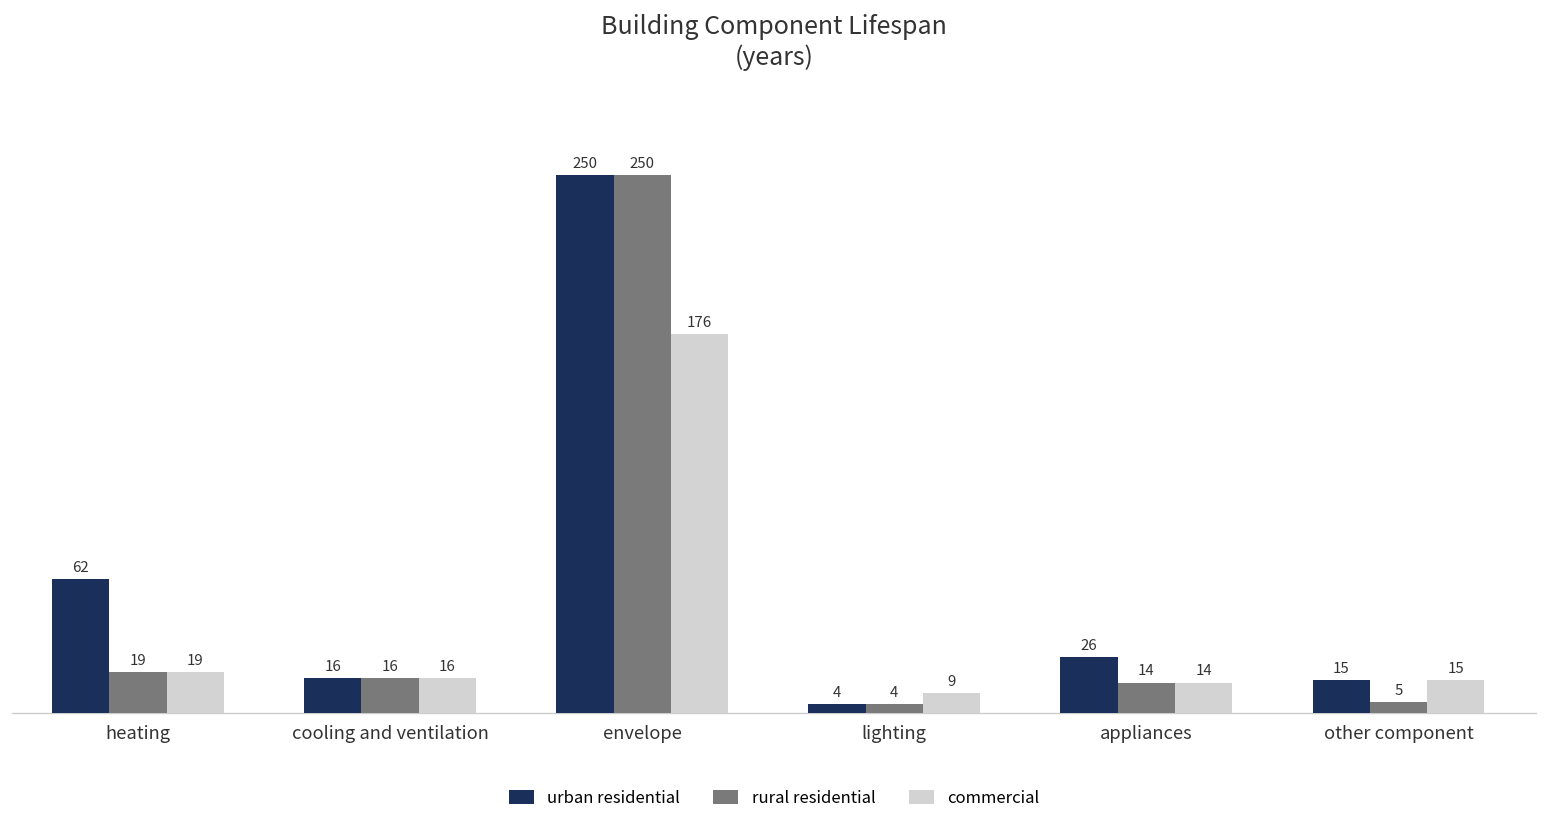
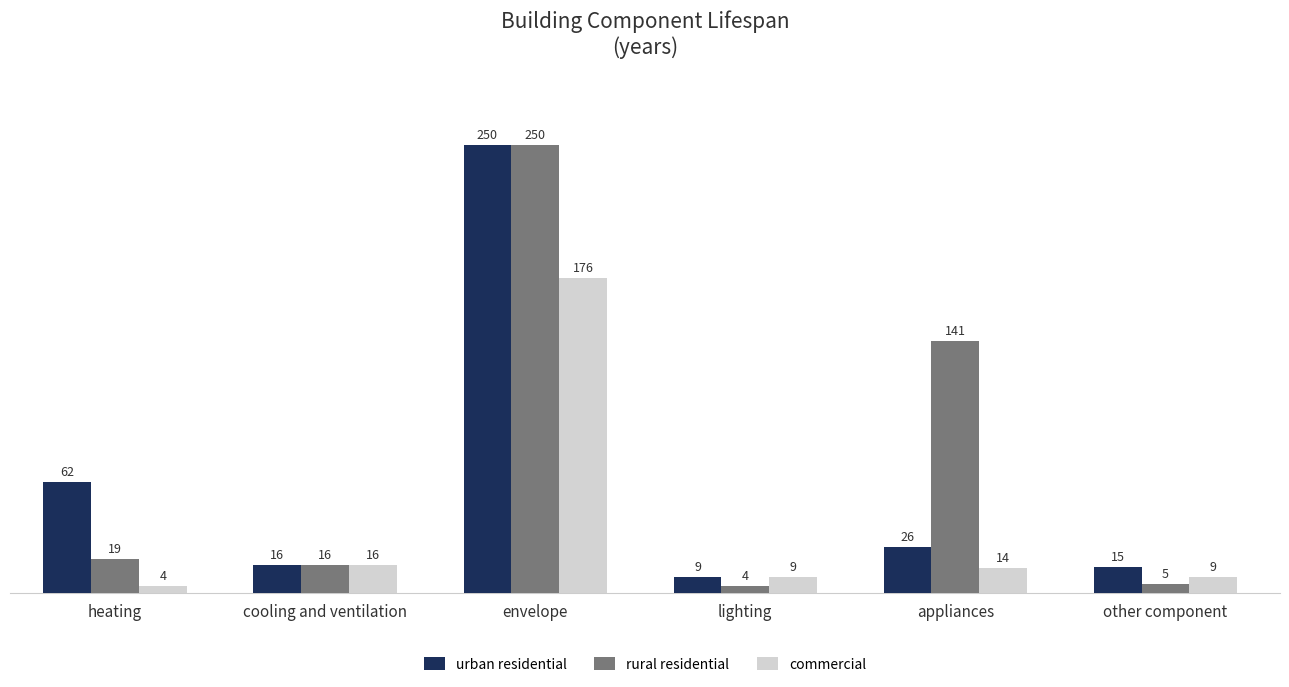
commercial, heating: 19 -> 4
urban residential, lighting: 4 -> 9
rural residential, appliances: 14 -> 141
commercial, other component: 15 -> 9
